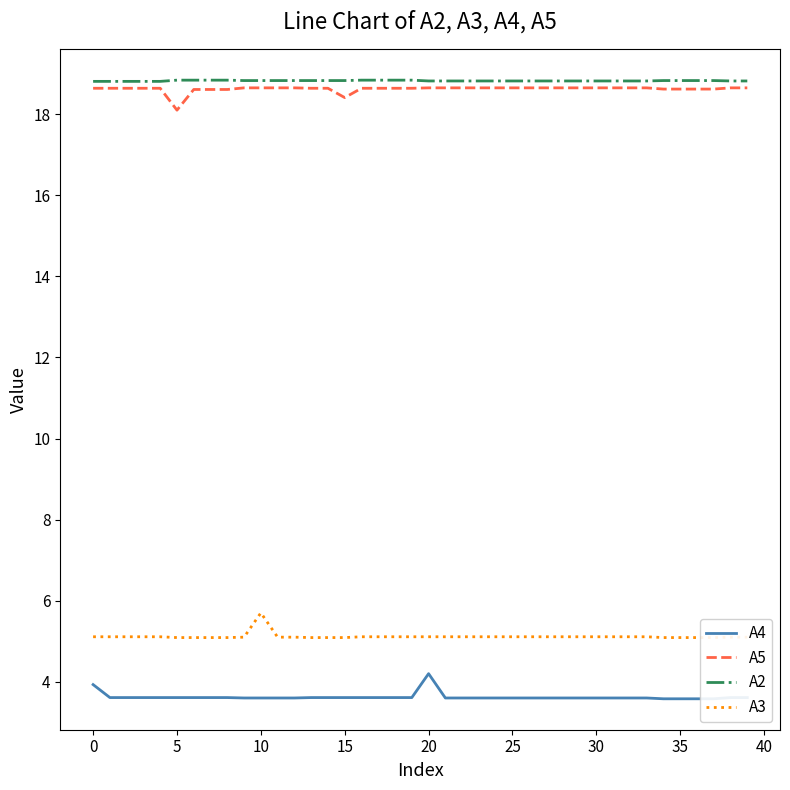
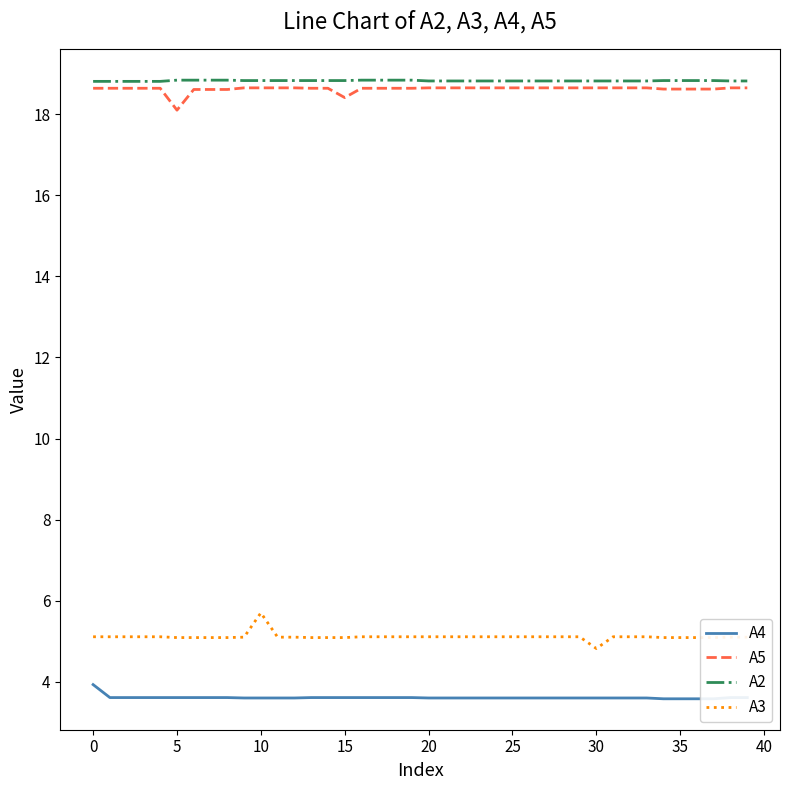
A4, 20: 4.2 -> 3.6
A3, 30: 5.1 -> 4.8
